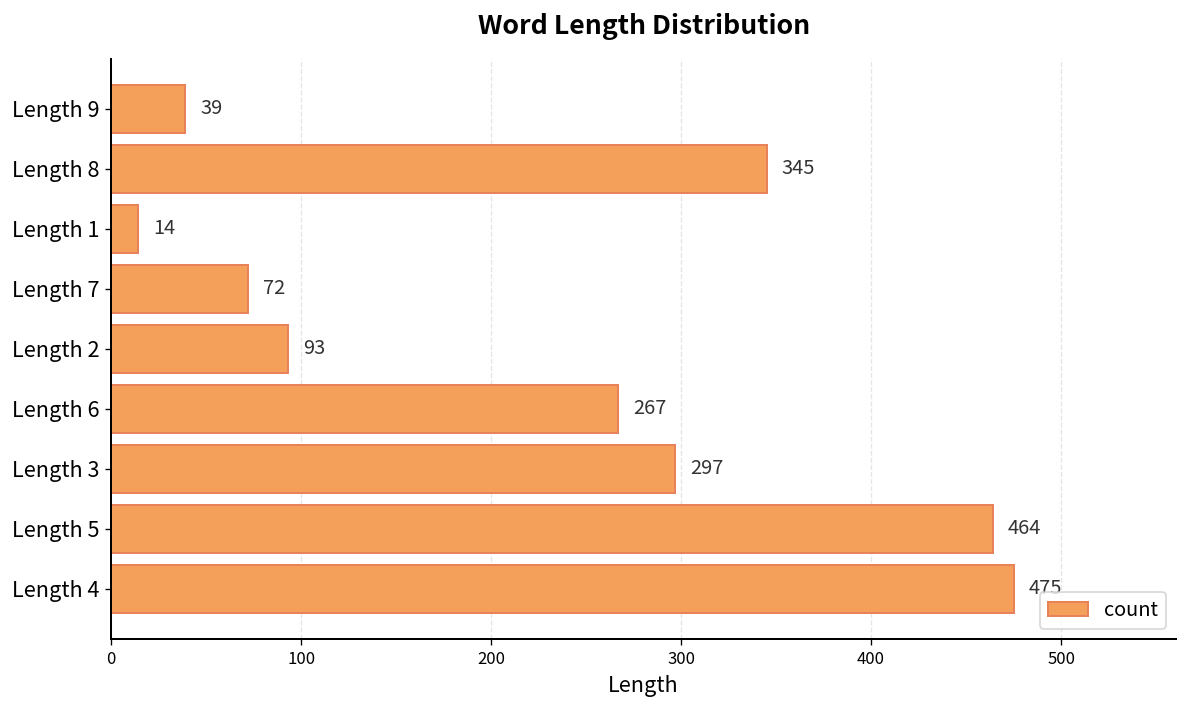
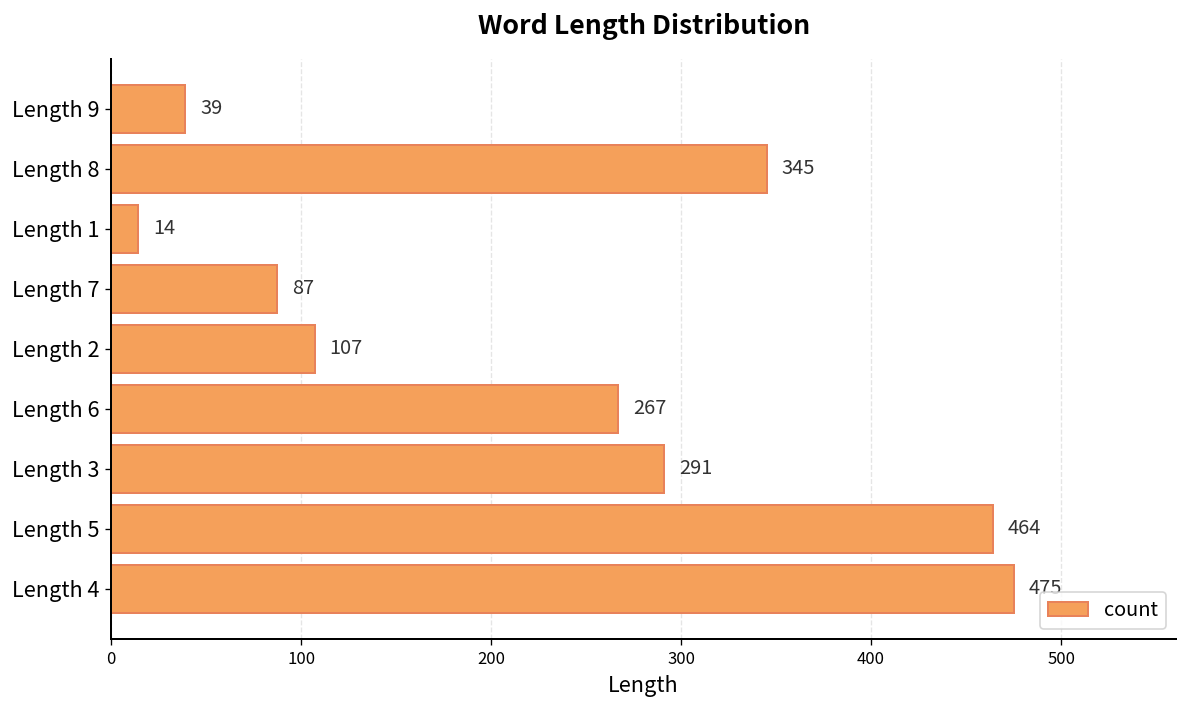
Length 7: 72 -> 87
Length 2: 93 -> 107
Length 3: 297 -> 291
